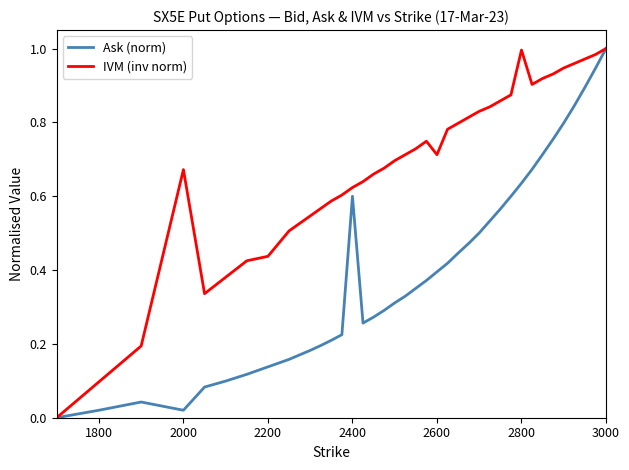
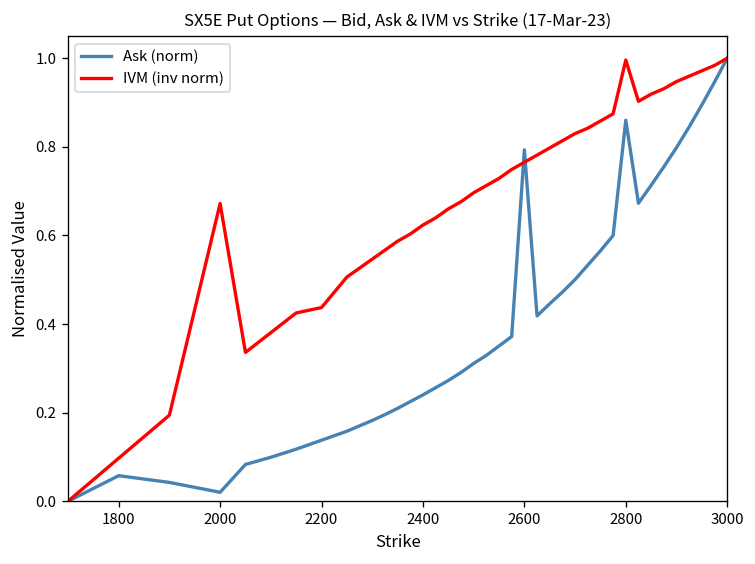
Ask (norm), 1800: 0.02 -> 0.06
Ask (norm), 2400: 0.60 -> 0.24
Ask (norm), 2600: 0.40 -> 0.79
IVM (inv norm), 2600: 0.71 -> 0.77
Ask (norm), 2800: 0.64 -> 0.86
